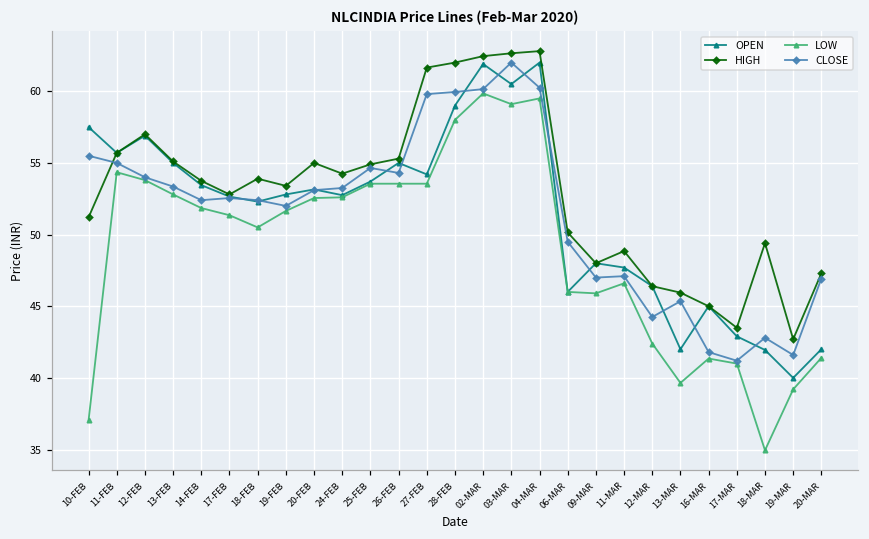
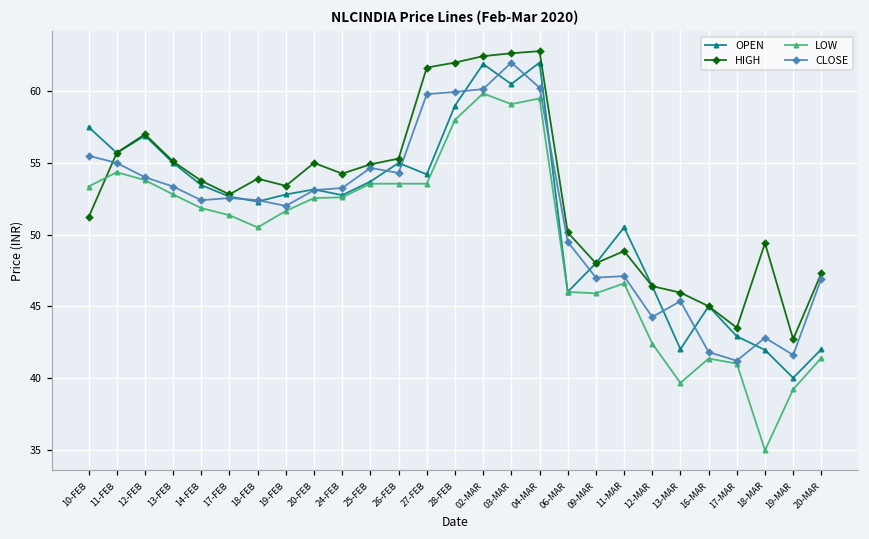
LOW, 10-FEB: 37.0 -> 53.4
OPEN, 11-MAR: 47.7 -> 50.5
